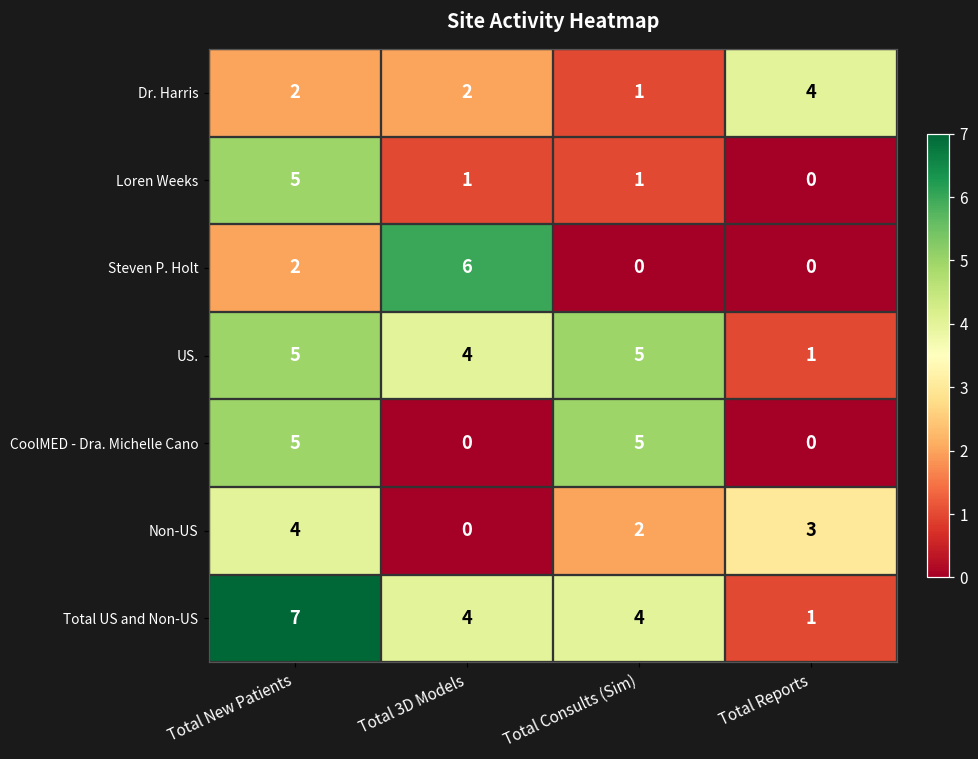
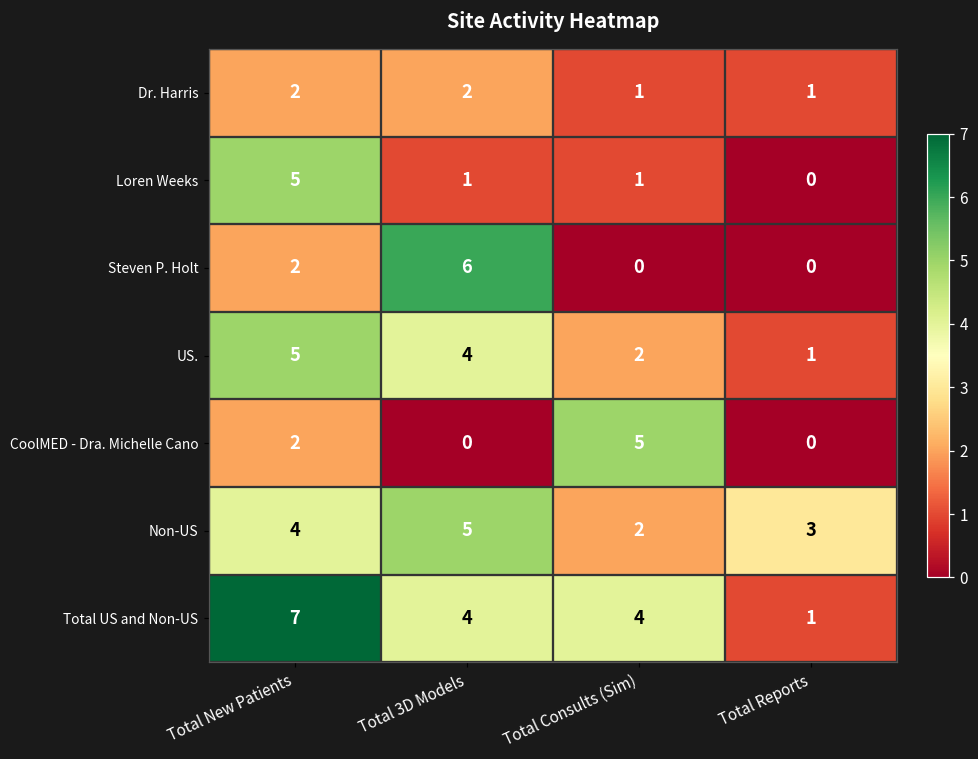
Dr. Harris, Total Reports: 4 -> 1
US., Total Consults (Sim): 5 -> 2
CoolMED - Dra. Michelle Cano, Total New Patients: 5 -> 2
Non-US, Total 3D Models: 0 -> 5
